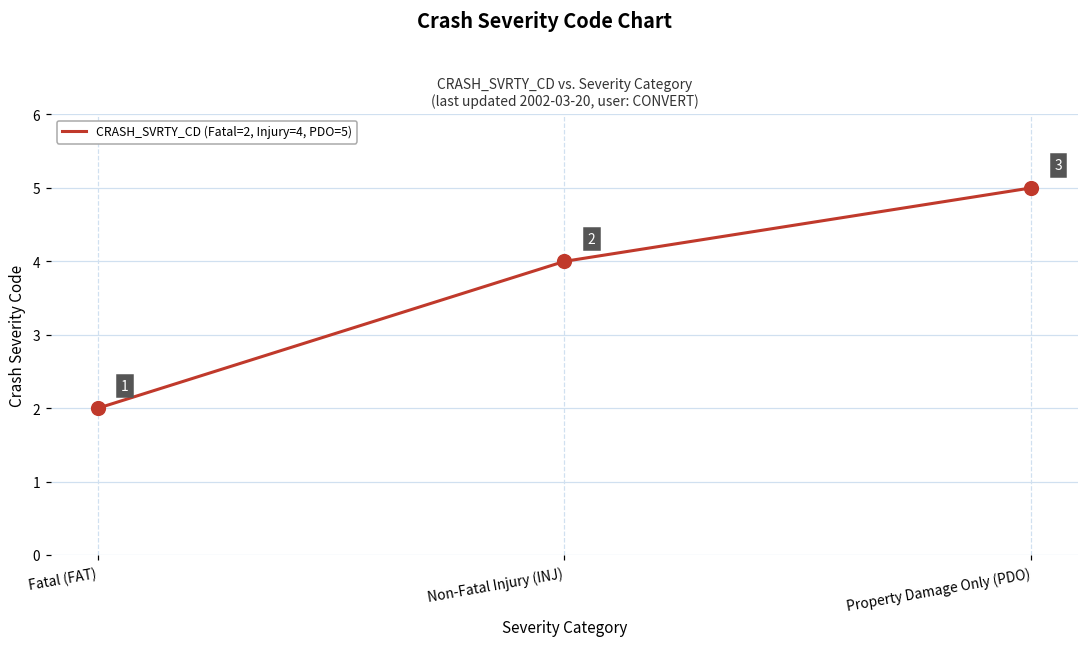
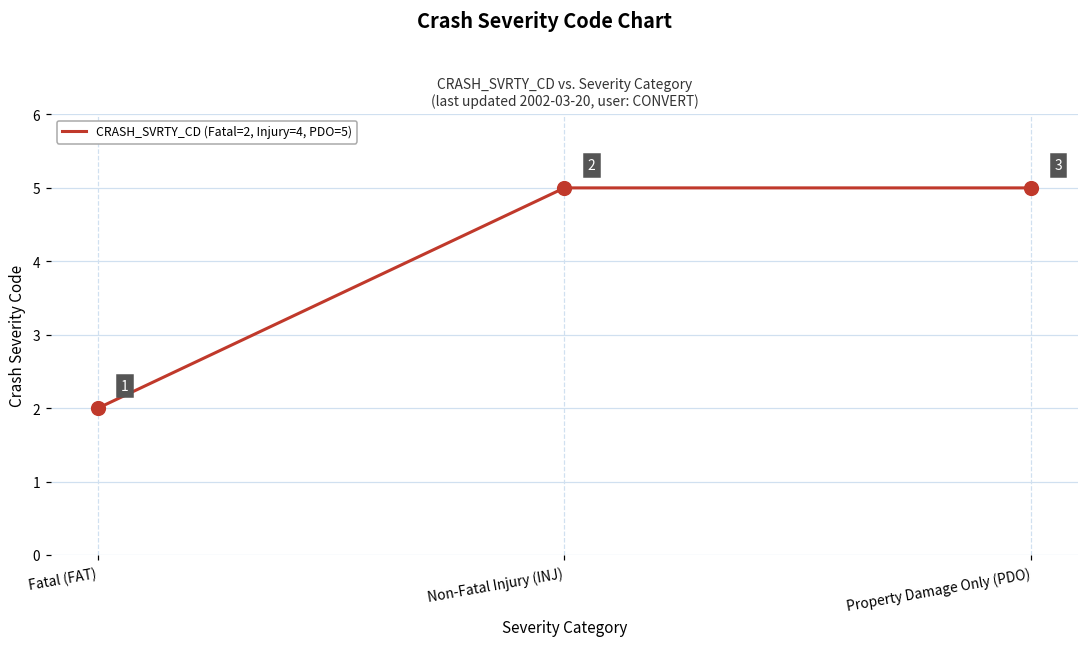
Non-Fatal Injury (INJ): 4 -> 5
